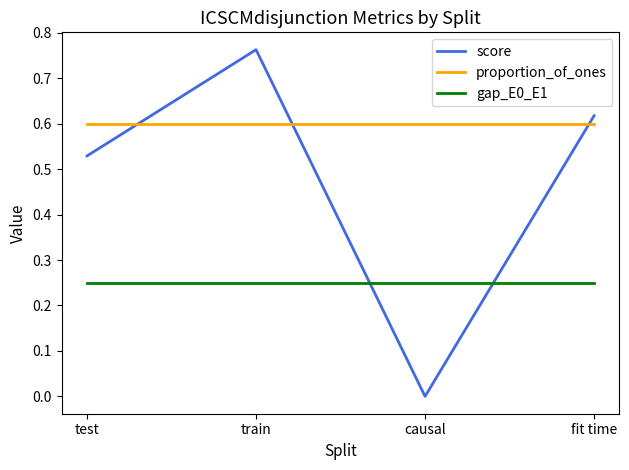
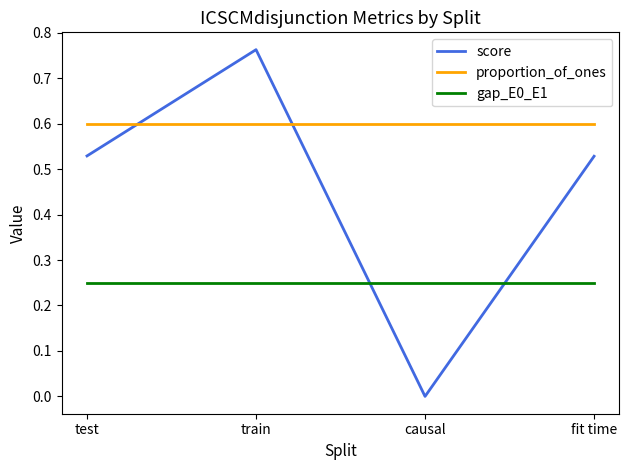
score, fit time: 0.62 -> 0.53
